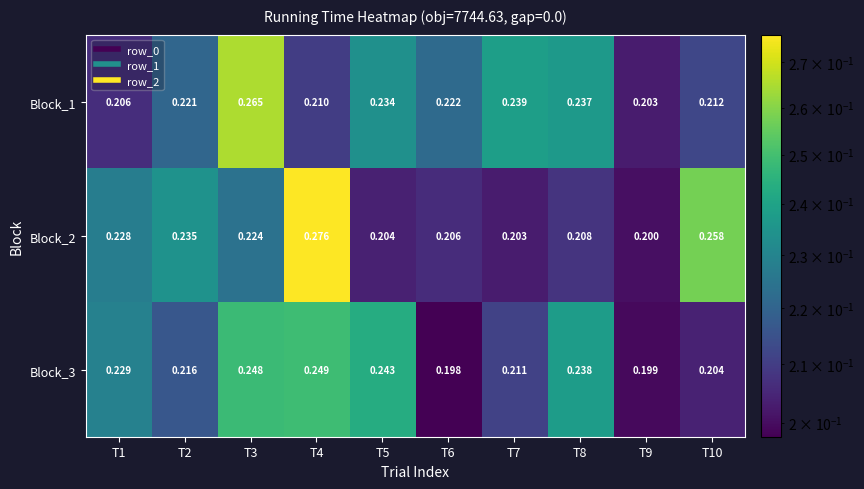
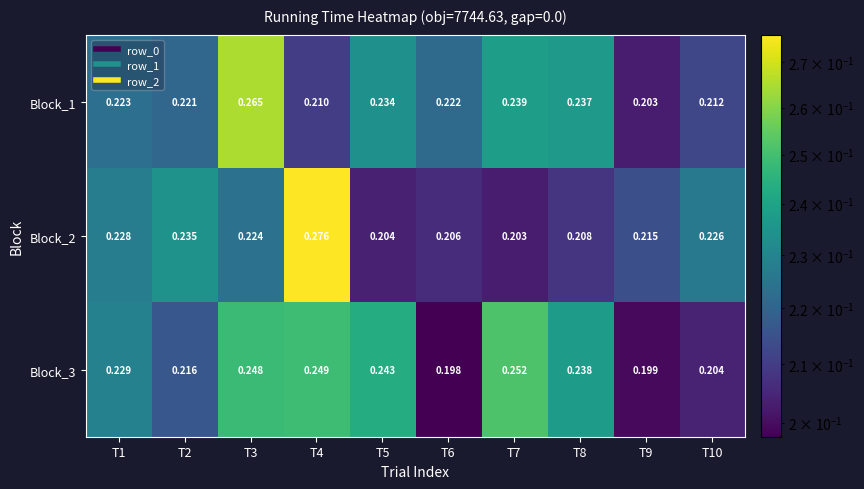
Block_1, T1: 0.206 -> 0.223
Block_2, T9: 0.200 -> 0.215
Block_2, T10: 0.258 -> 0.226
Block_3, T7: 0.211 -> 0.252
